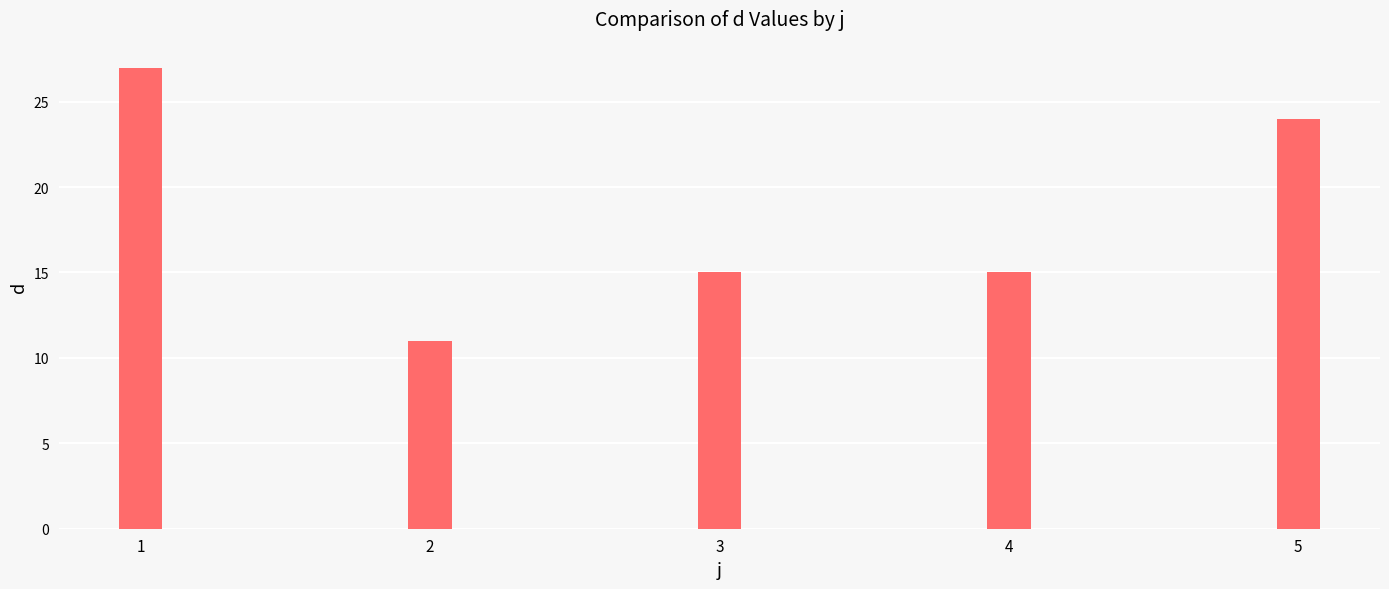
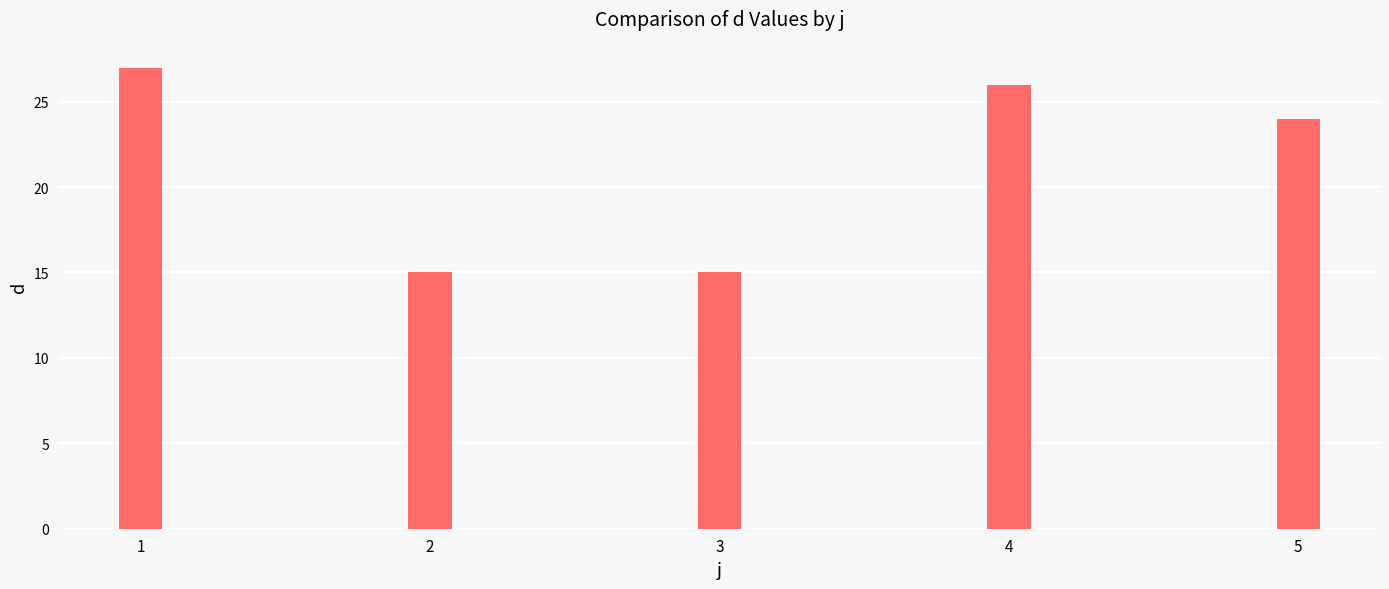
2: 11 -> 15
4: 15 -> 26
